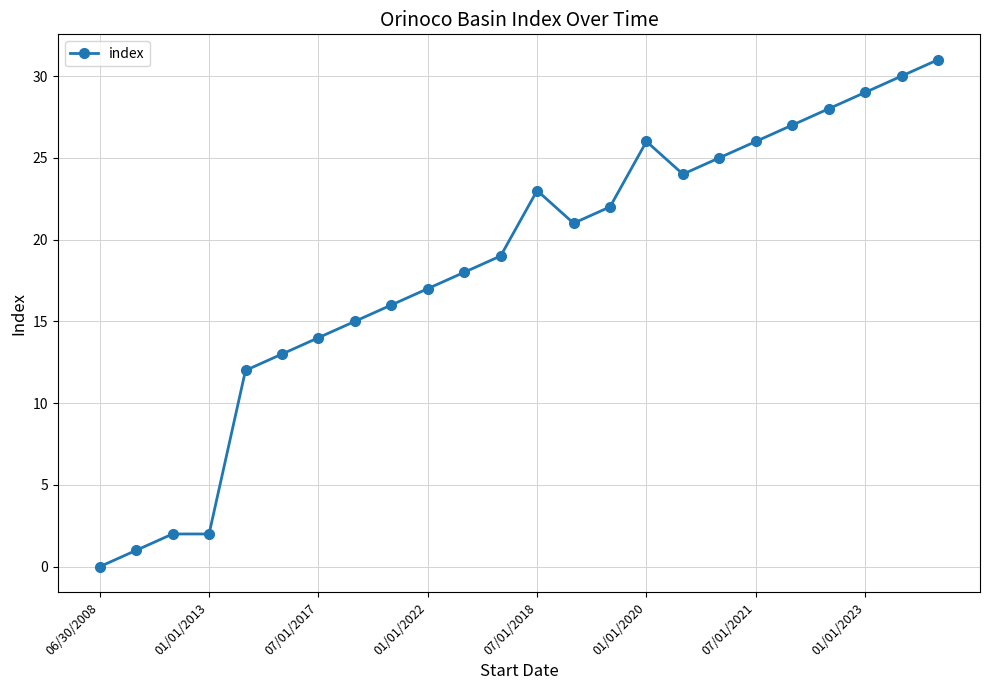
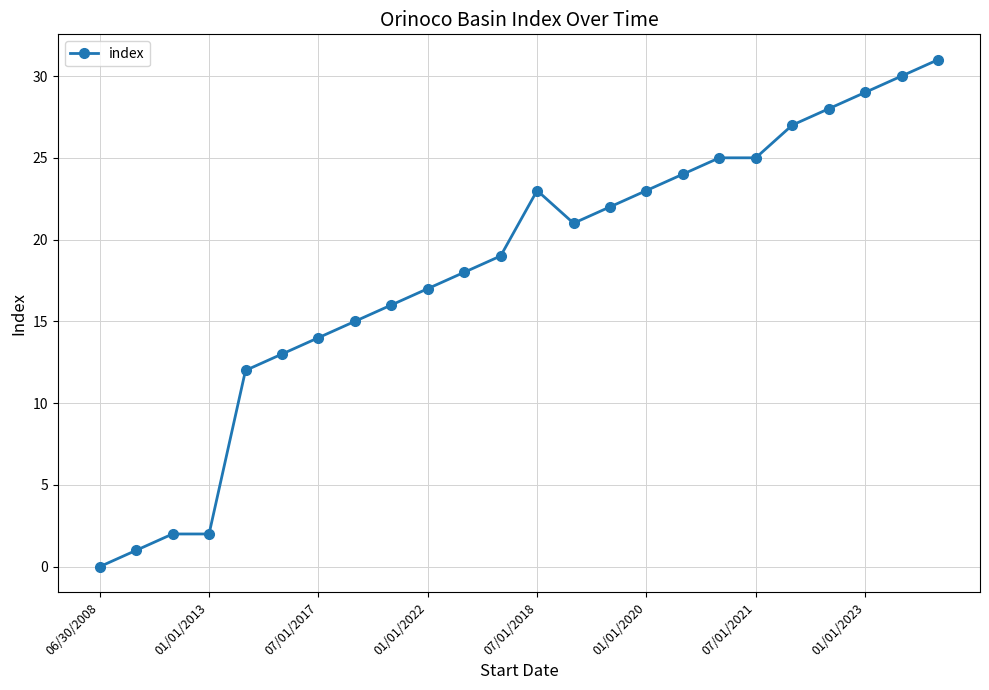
01/01/2020: 26 -> 23
07/01/2021: 26 -> 25
